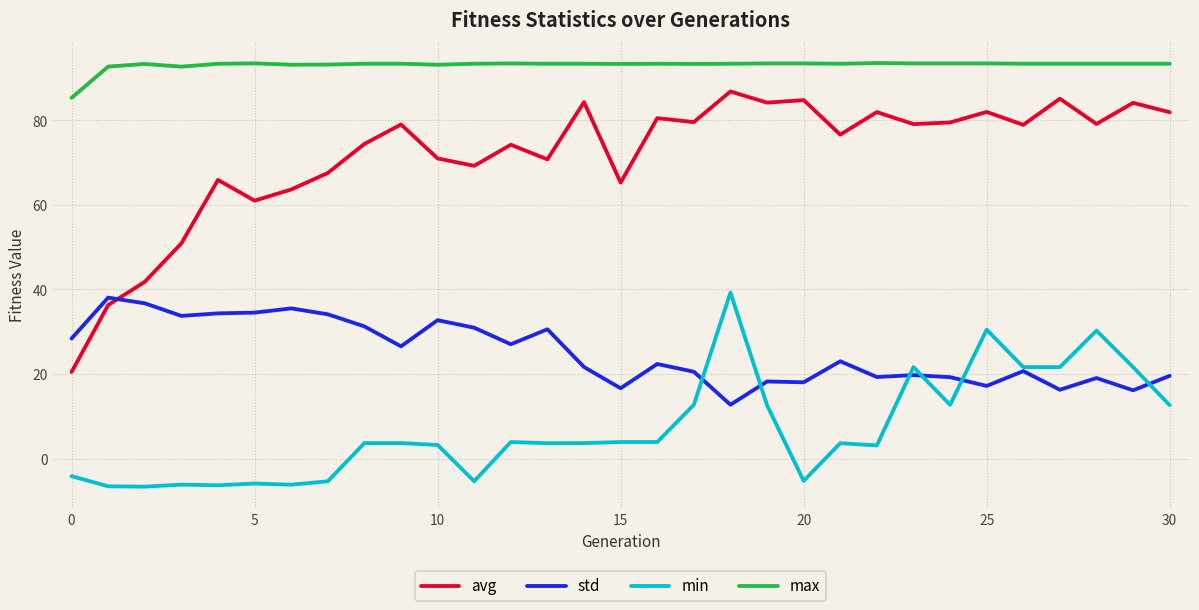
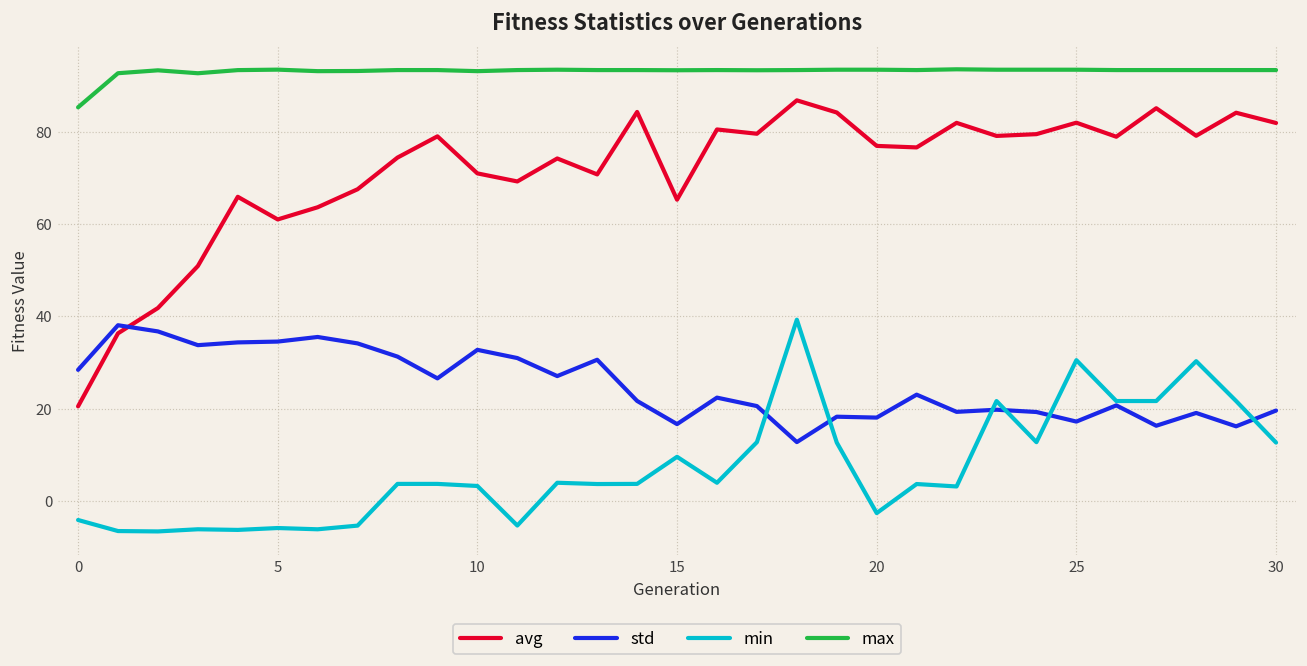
min, 15: 4 -> 10
avg, 20: 85 -> 77
min, 20: -5 -> -3
